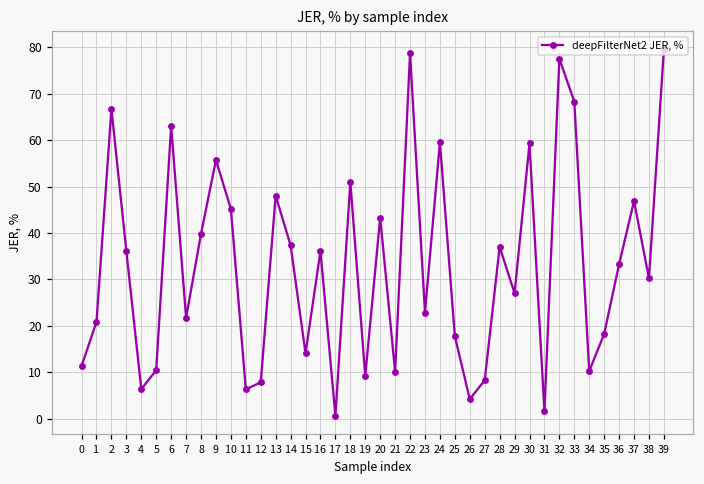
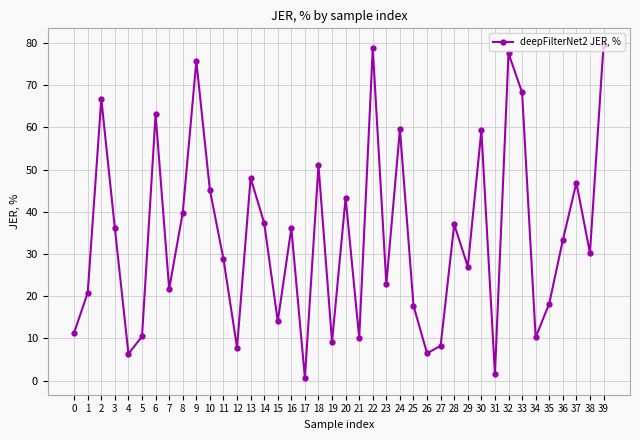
9: 56 -> 76
11: 6 -> 29
26: 4 -> 6
